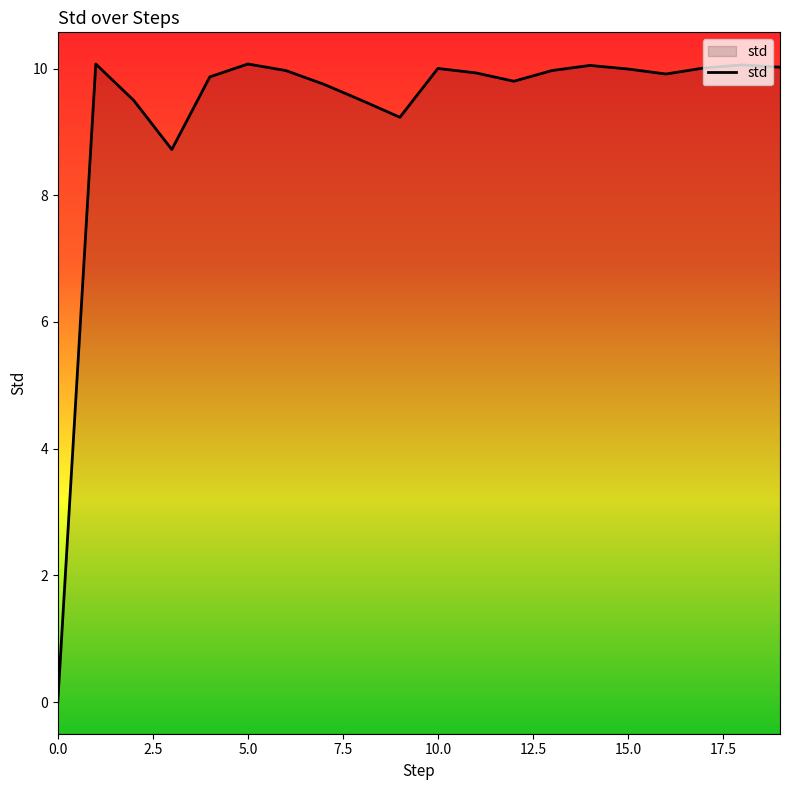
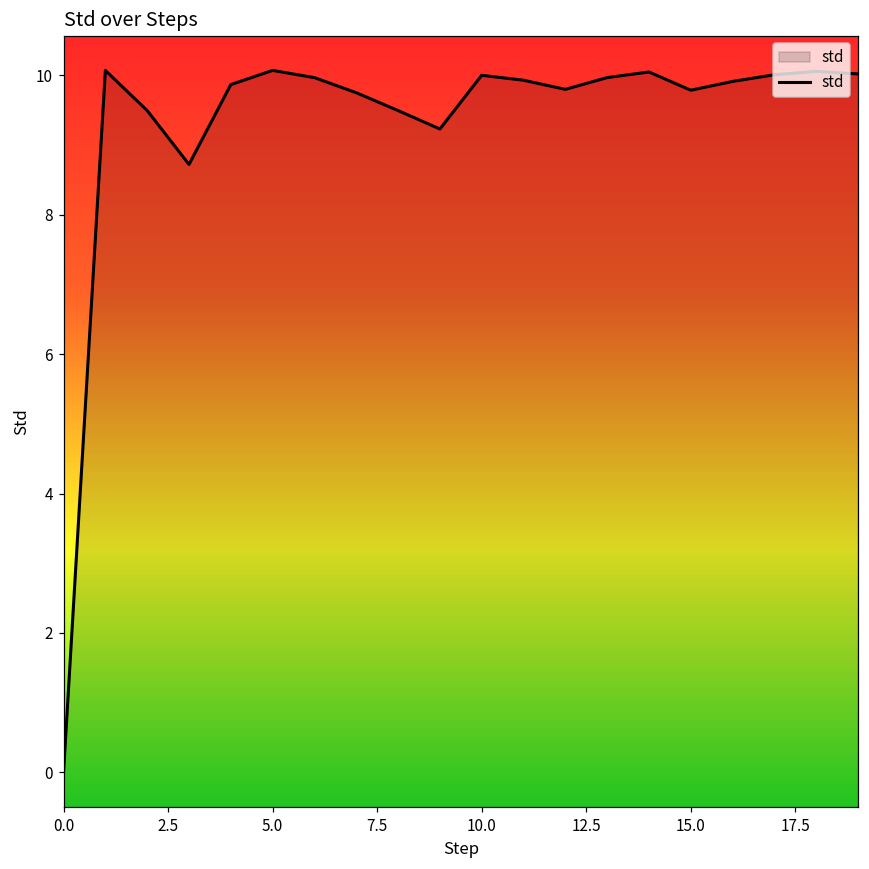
15.0: 10.0 -> 9.8
